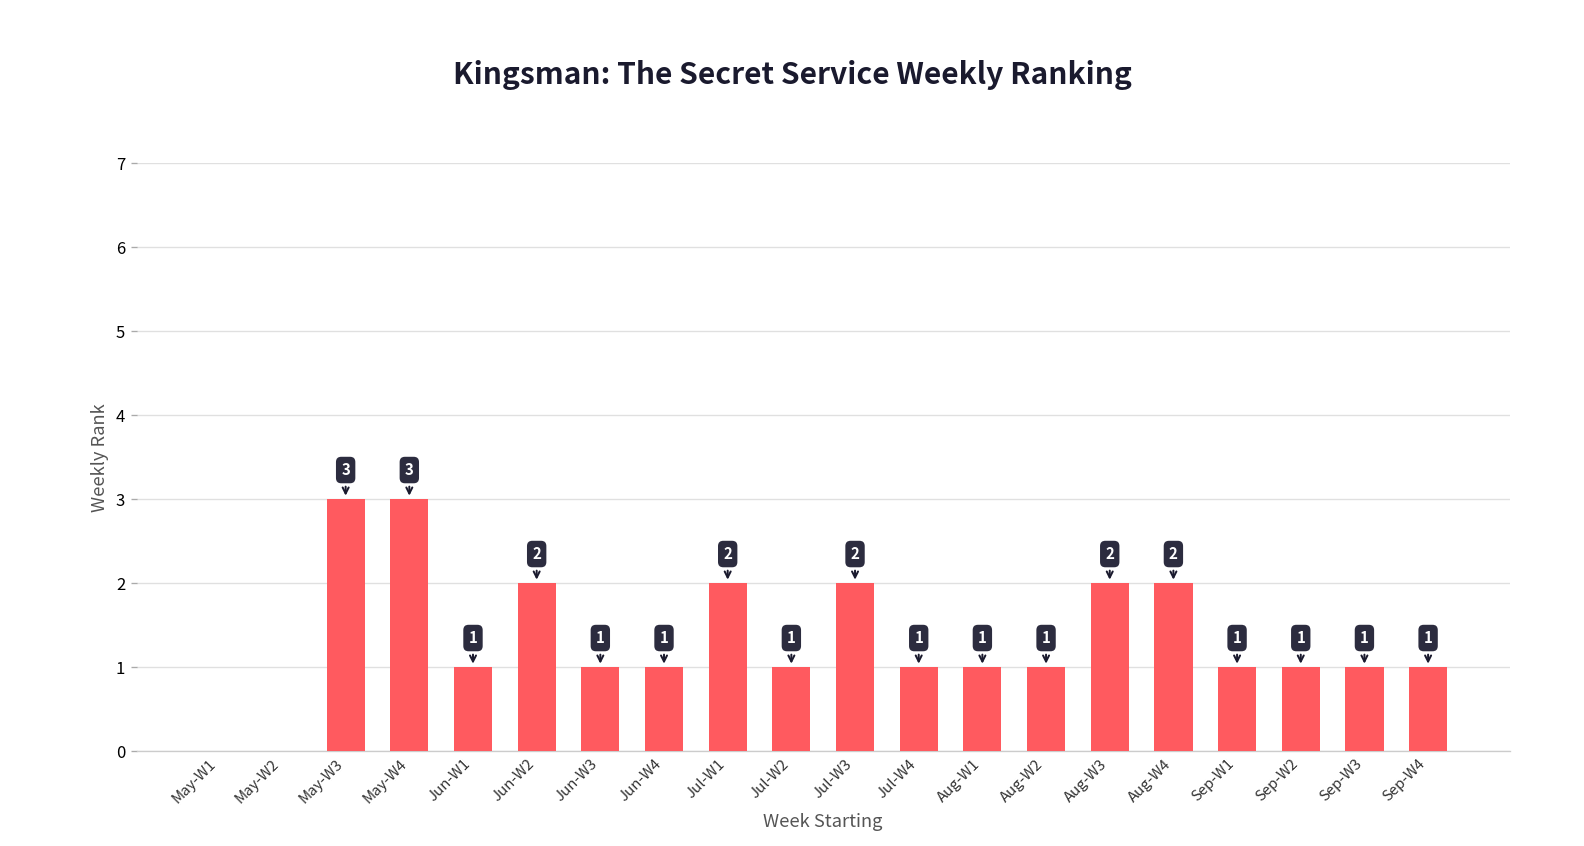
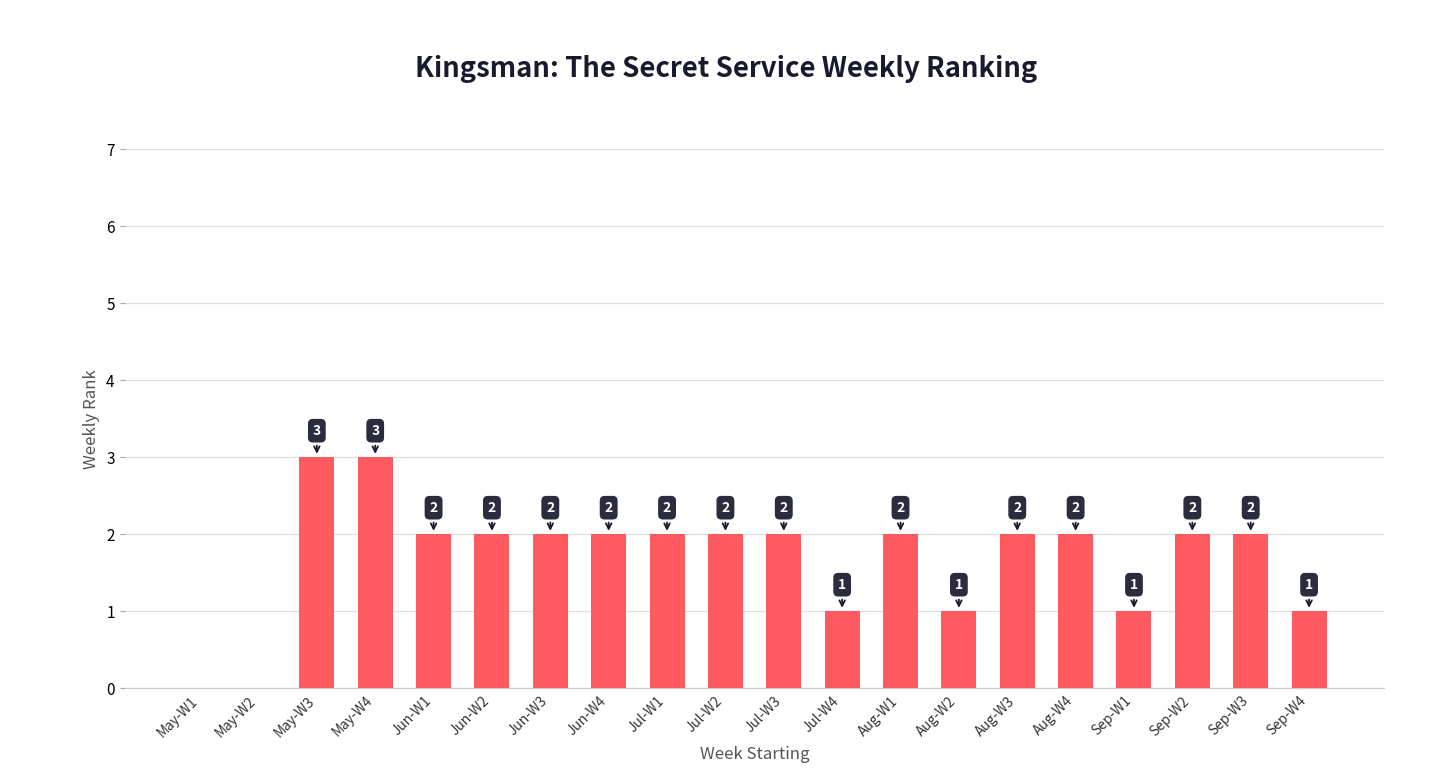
Jun-W1: 1 -> 2
Jun-W3: 1 -> 2
Jun-W4: 1 -> 2
Jul-W2: 1 -> 2
Aug-W1: 1 -> 2
Sep-W2: 1 -> 2
Sep-W3: 1 -> 2
